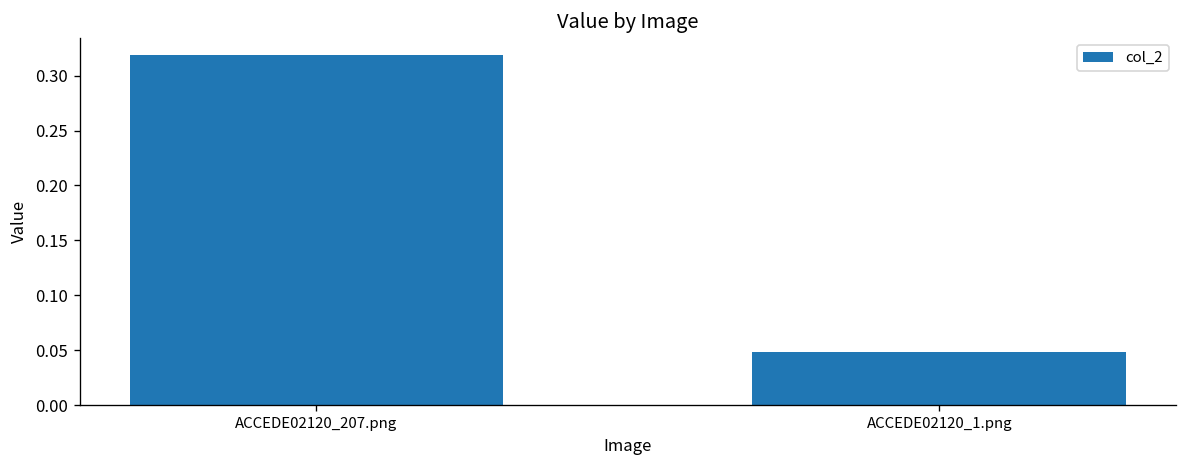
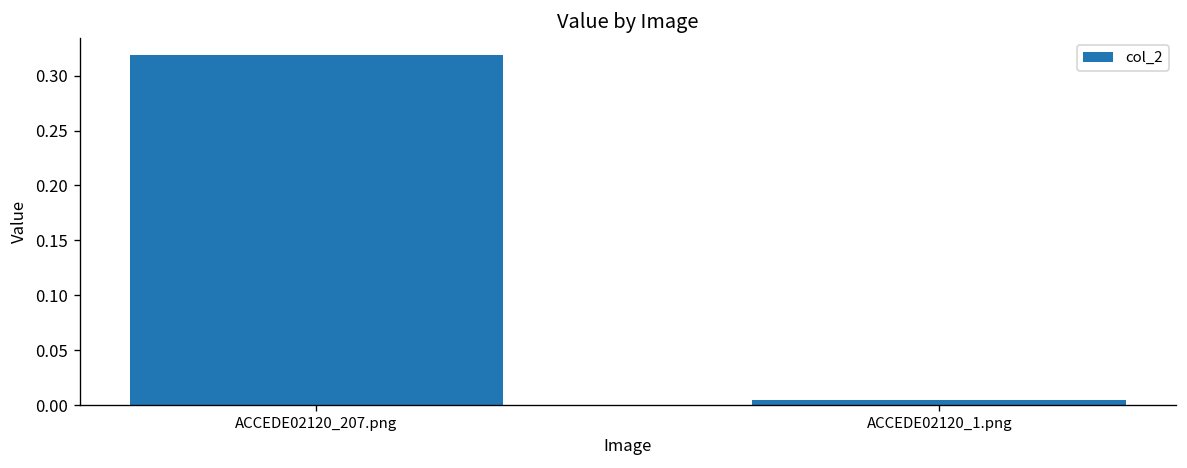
ACCEDE02120_1.png: 0.05 -> 0.00
